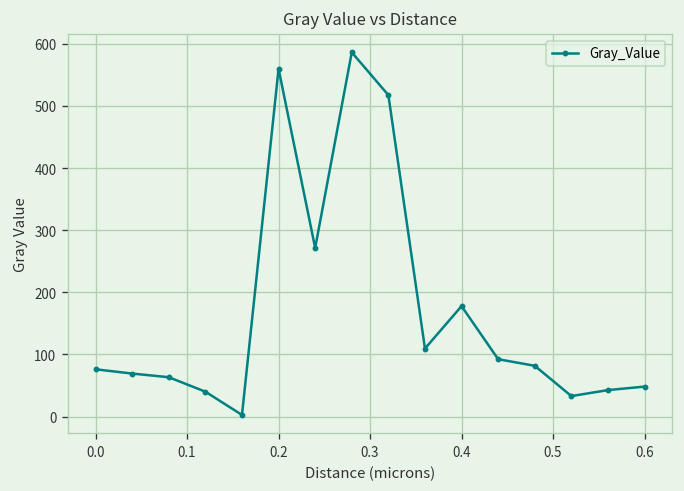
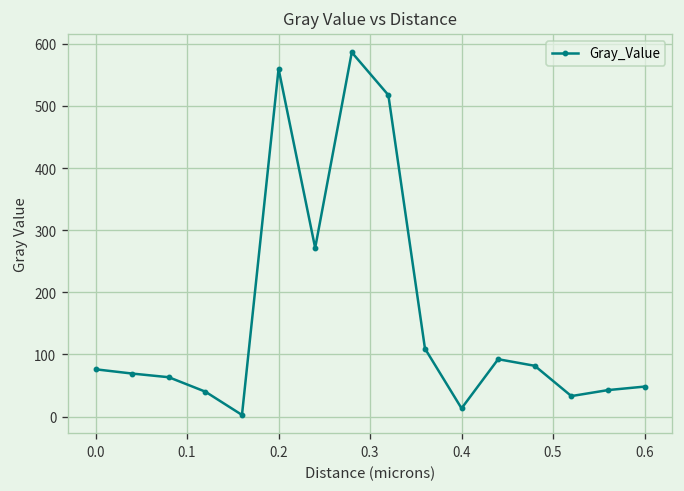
0.4: 180 -> 10
